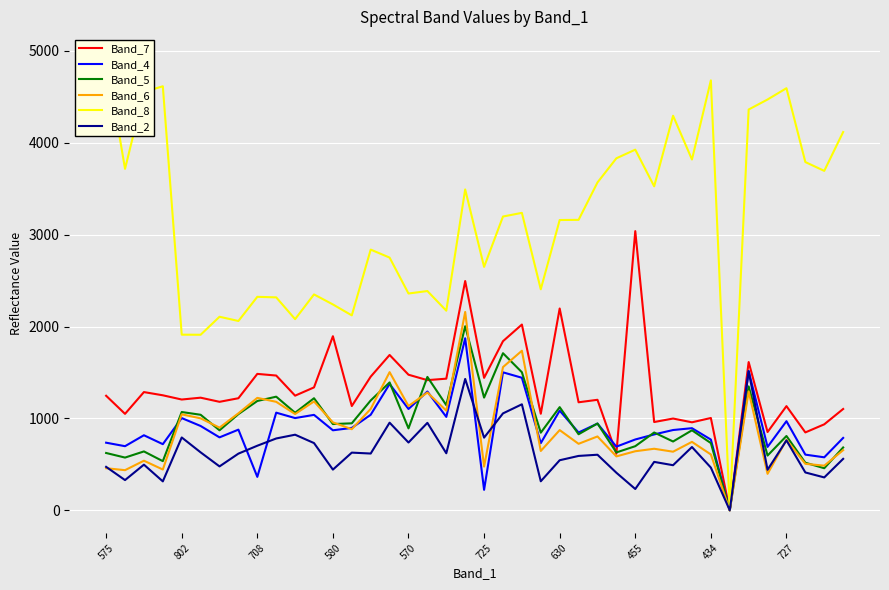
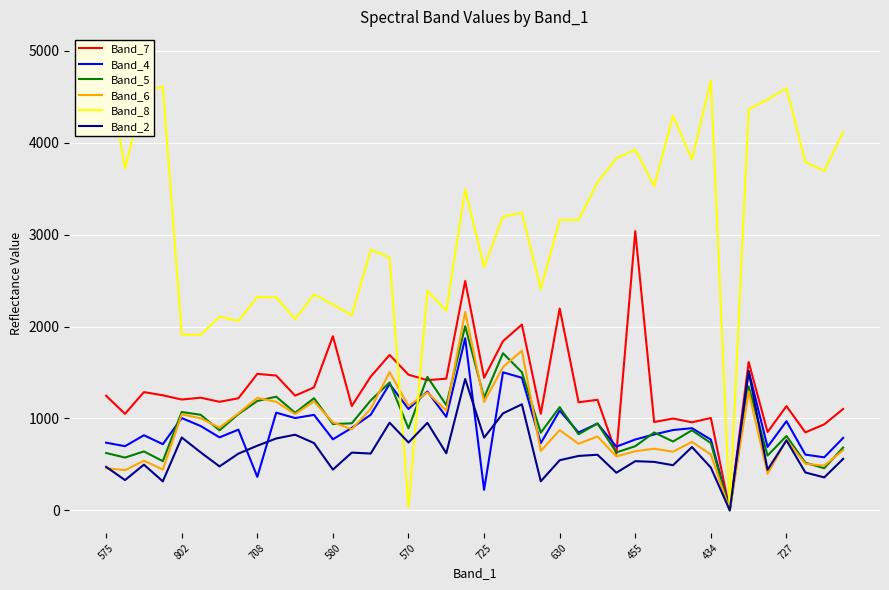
Band_4, 580: 900 -> 800
Band_8, 570: 2400 -> 0
Band_6, 725: 500 -> 1200
Band_2, 455: 200 -> 500
